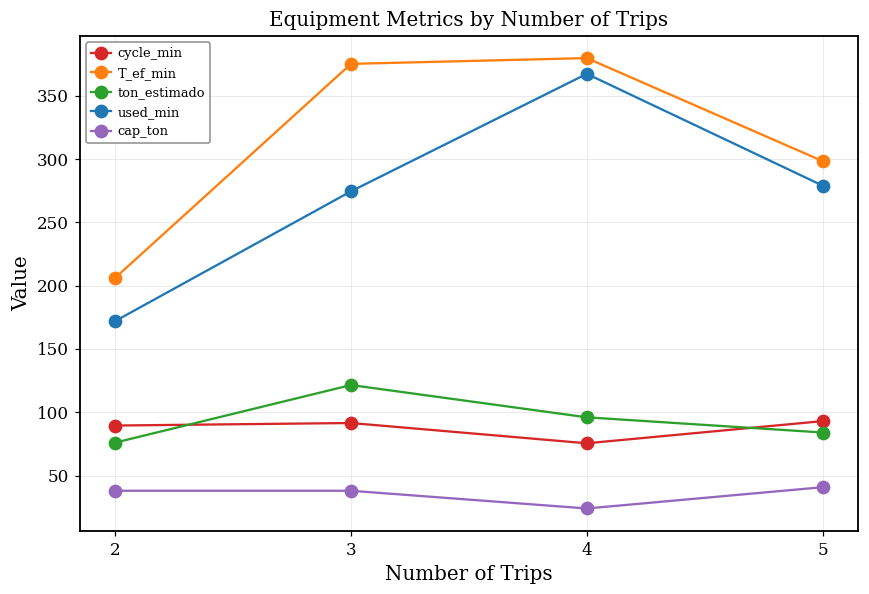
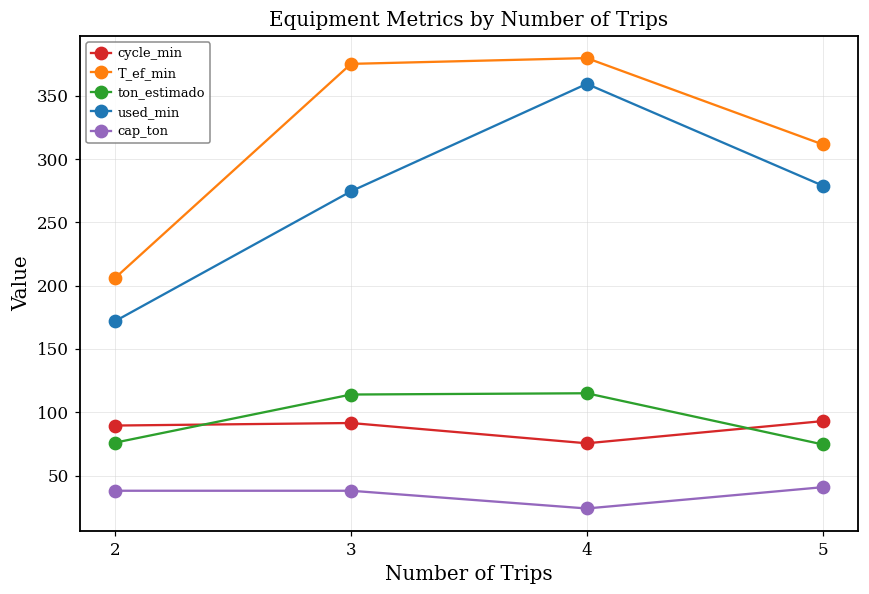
ton_estimado, 3: 122 -> 114
ton_estimado, 4: 96 -> 115
used_min, 4: 367 -> 359
T_ef_min, 5: 298 -> 312
ton_estimado, 5: 84 -> 75
